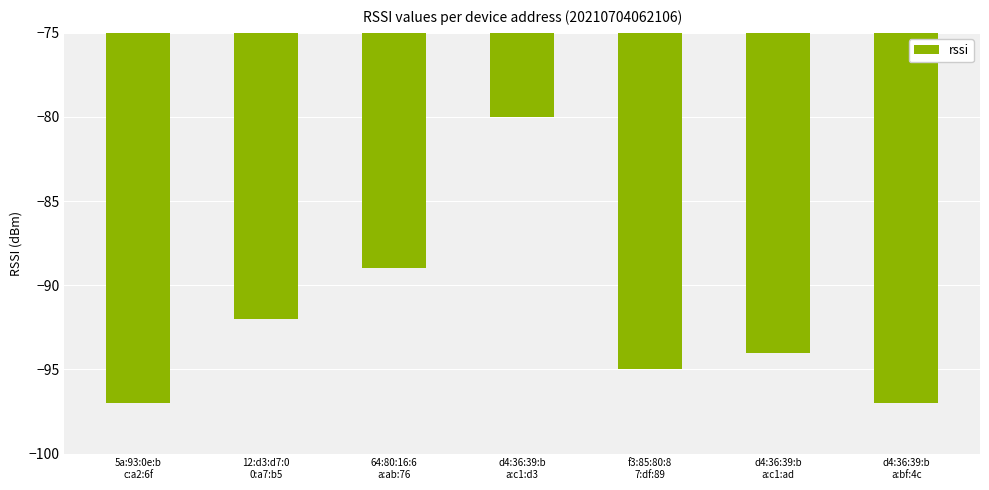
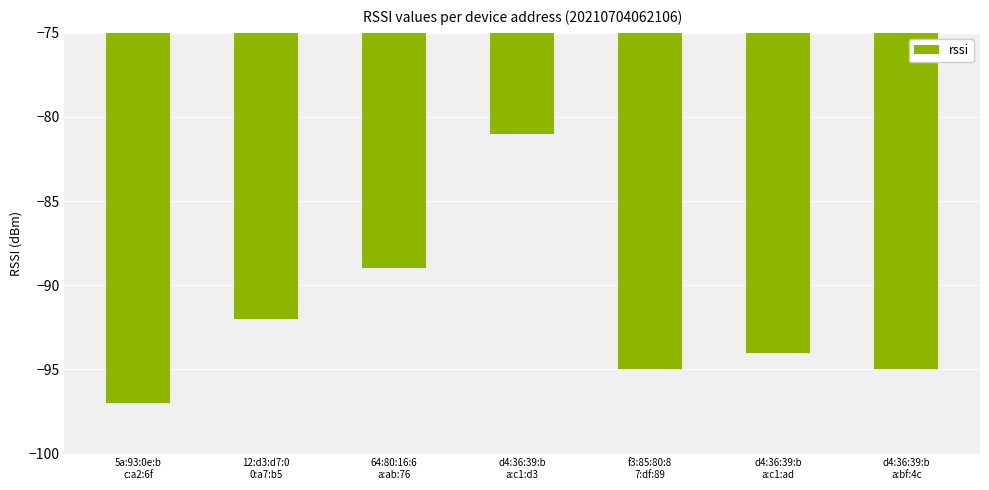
d4:36:39:b a:c1:d3: -80 -> -81
d4:36:39:b a:bf:4c: -97 -> -95
